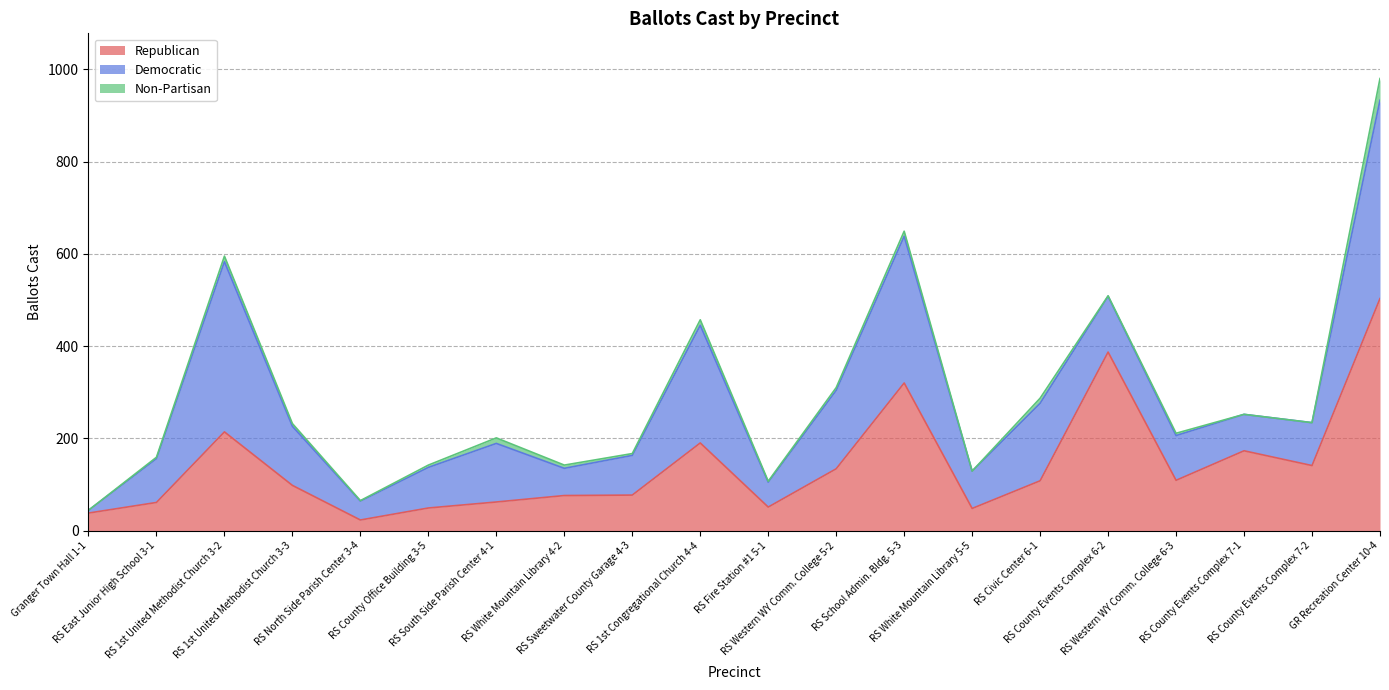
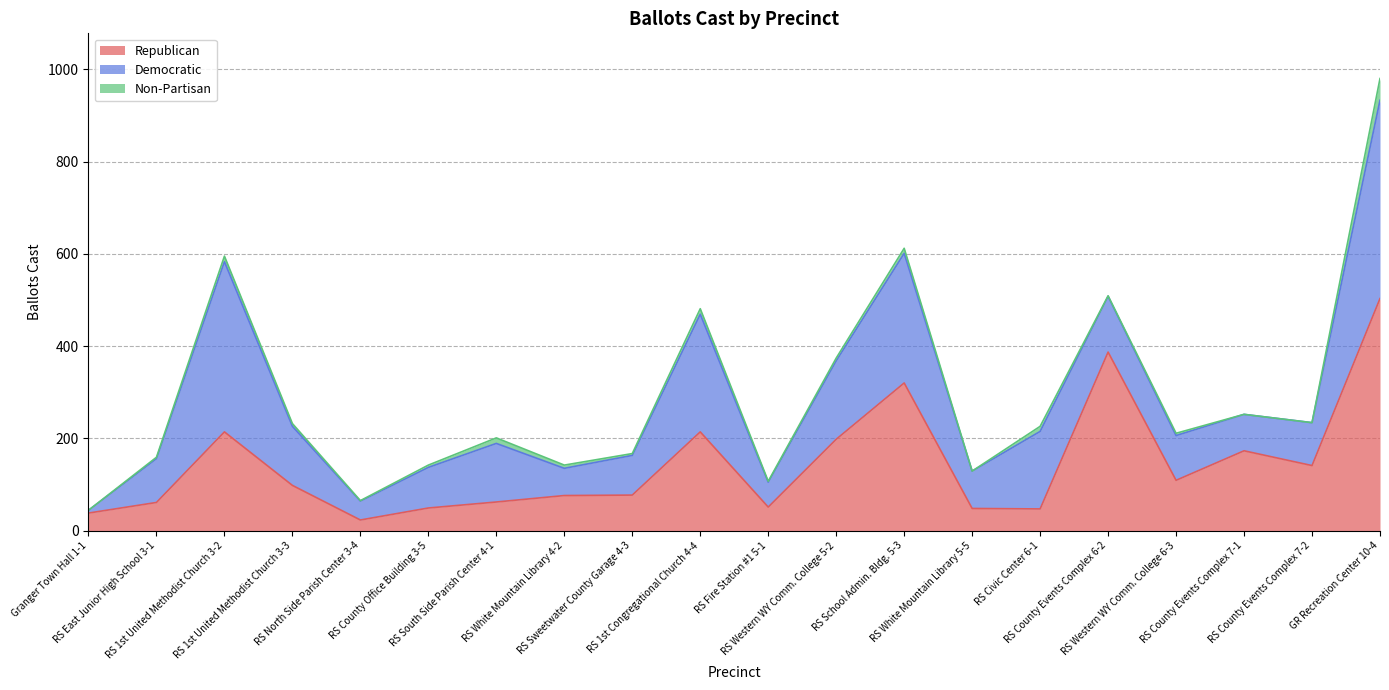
Republican, RS 1st Congregational Church 4-4: 190 -> 210
Republican, RS Western WY Comm. College 5-2: 130 -> 200
Democratic, RS School Admin. Bldg. 5-3: 320 -> 280
Republican, RS Civic Center 6-1: 110 -> 50
